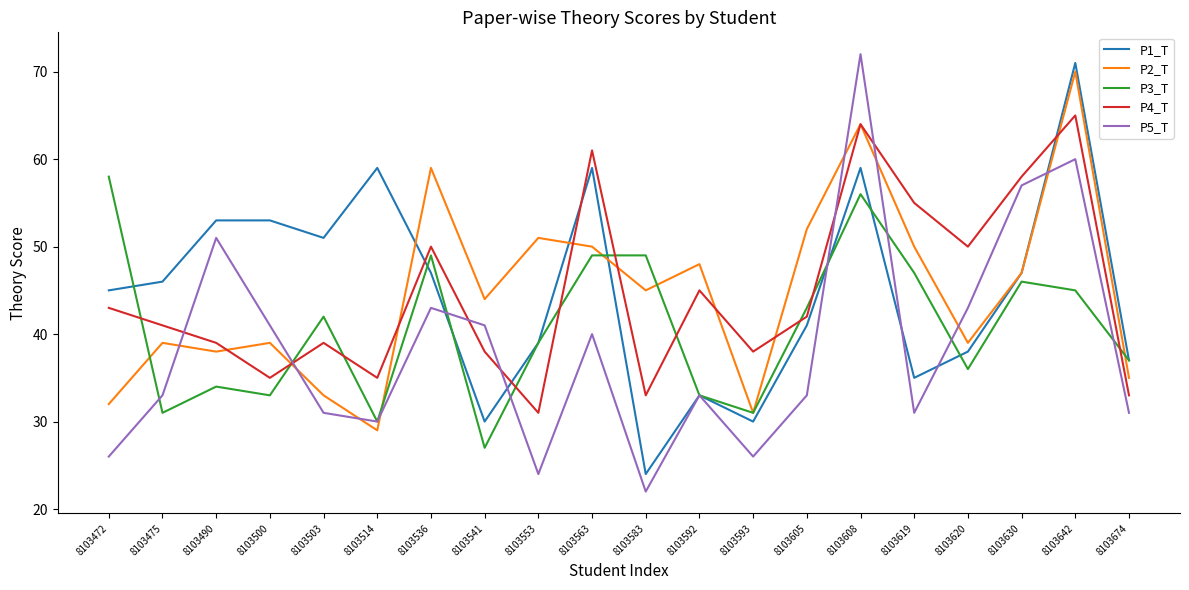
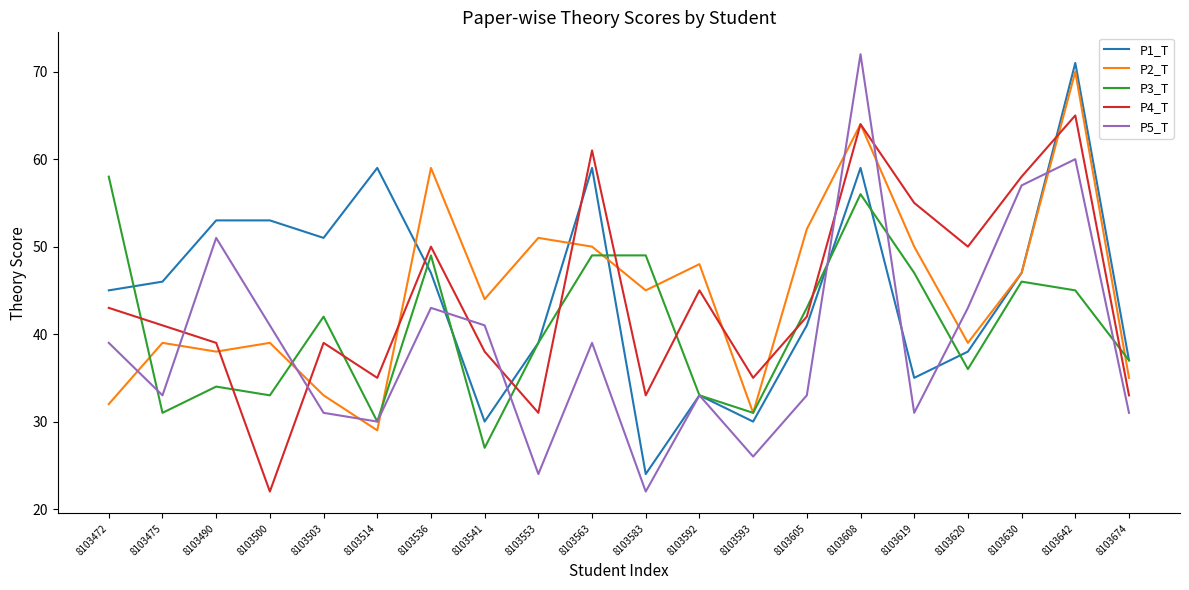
P5_T, 8103472: 26 -> 39
P4_T, 8103500: 35 -> 22
P5_T, 8103563: 40 -> 39
P4_T, 8103593: 38 -> 35
